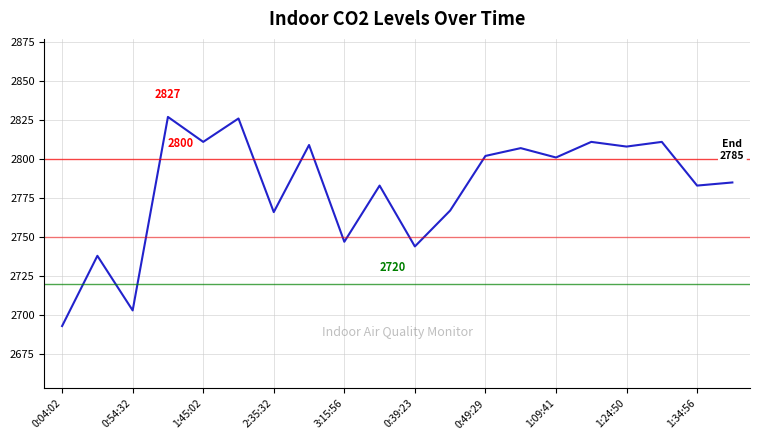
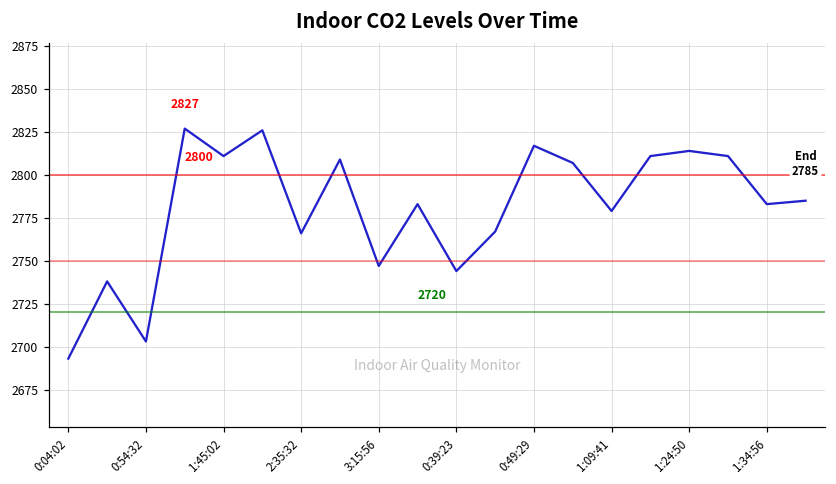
0:49:29: 2802 -> 2817
1:09:41: 2801 -> 2779
1:24:50: 2808 -> 2814
